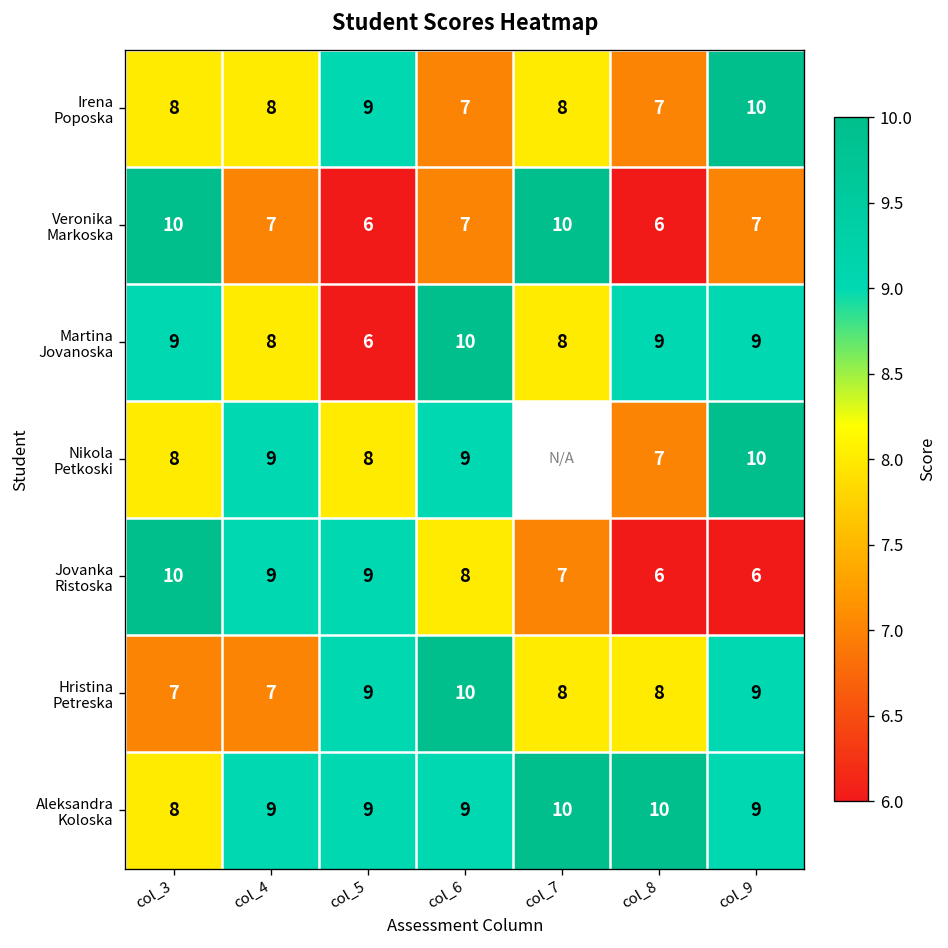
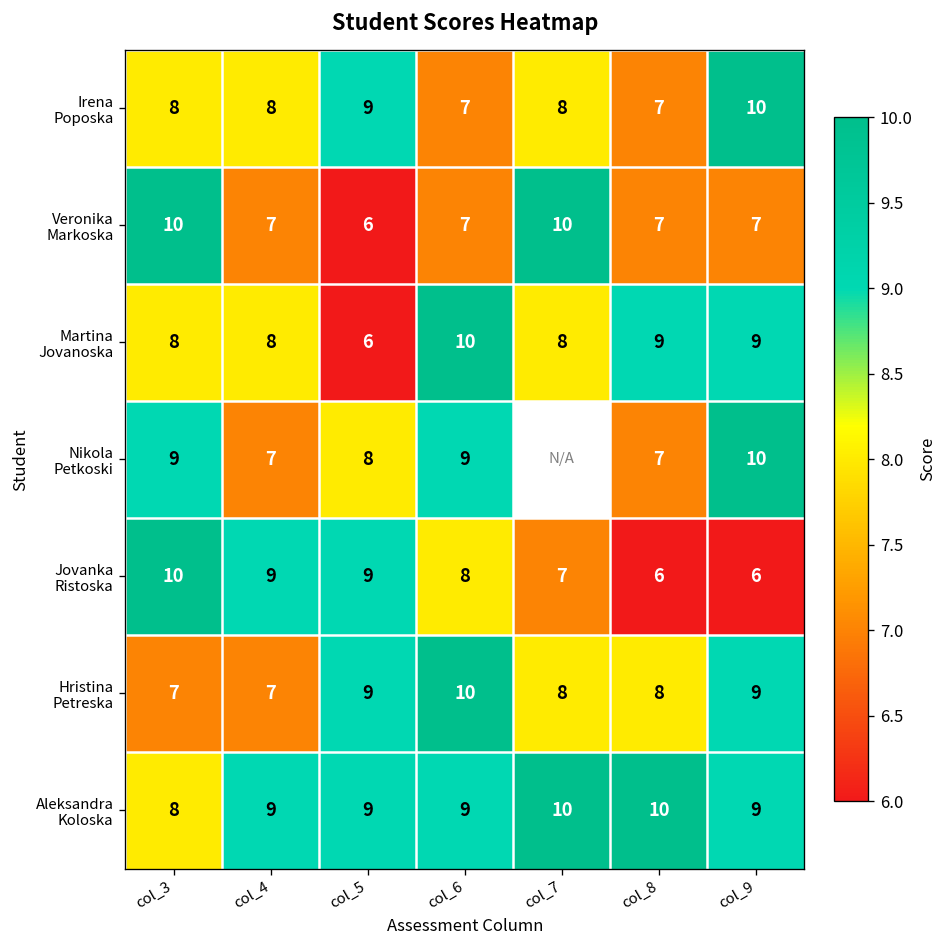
Veronika Markoska, col_8: 6 -> 7
Martina Jovanoska, col_3: 9 -> 8
Nikola Petkoski, col_3: 8 -> 9
Nikola Petkoski, col_4: 9 -> 7
